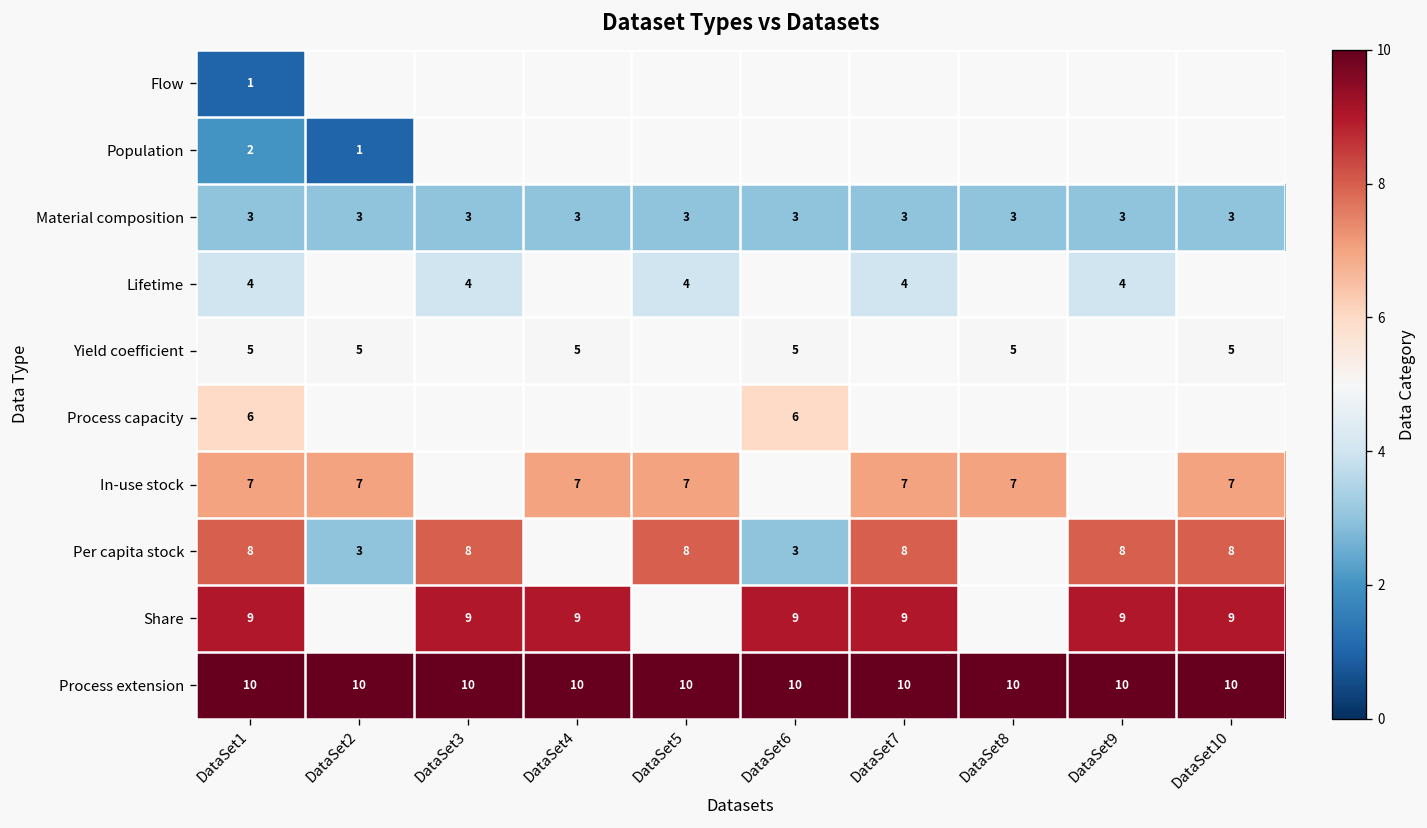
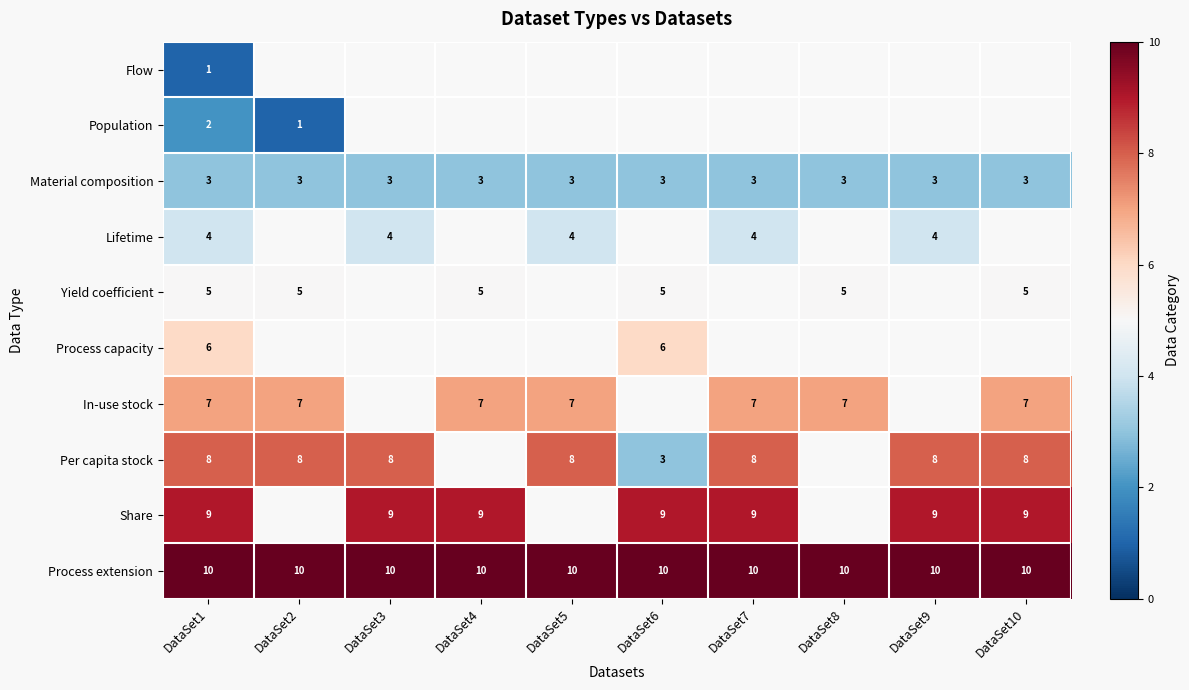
Per capita stock, DataSet2: 3 -> 8
